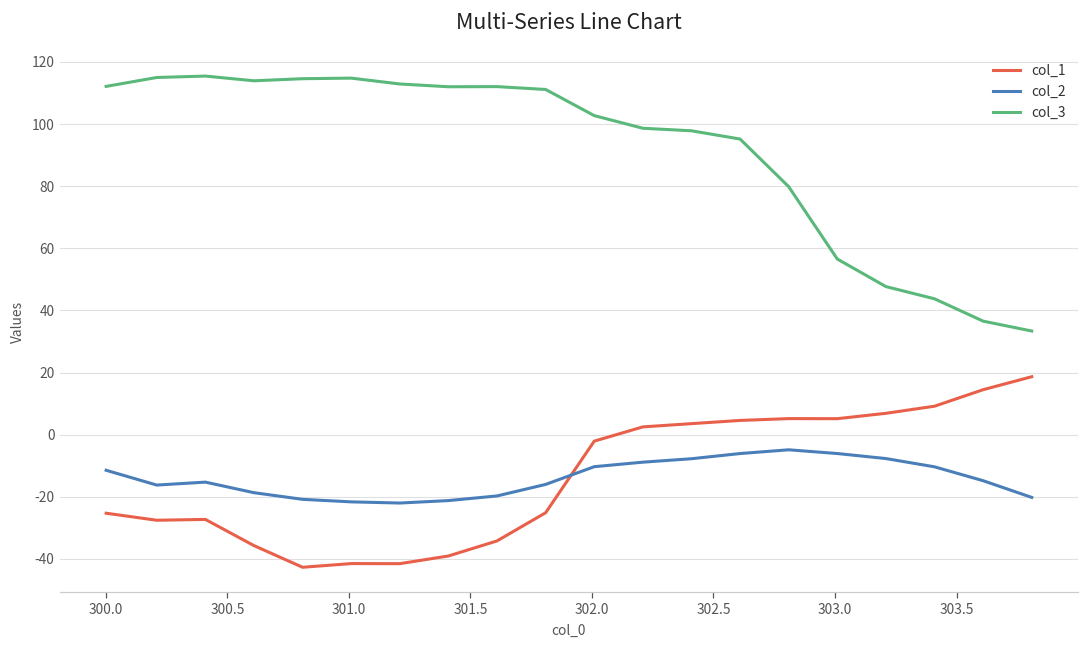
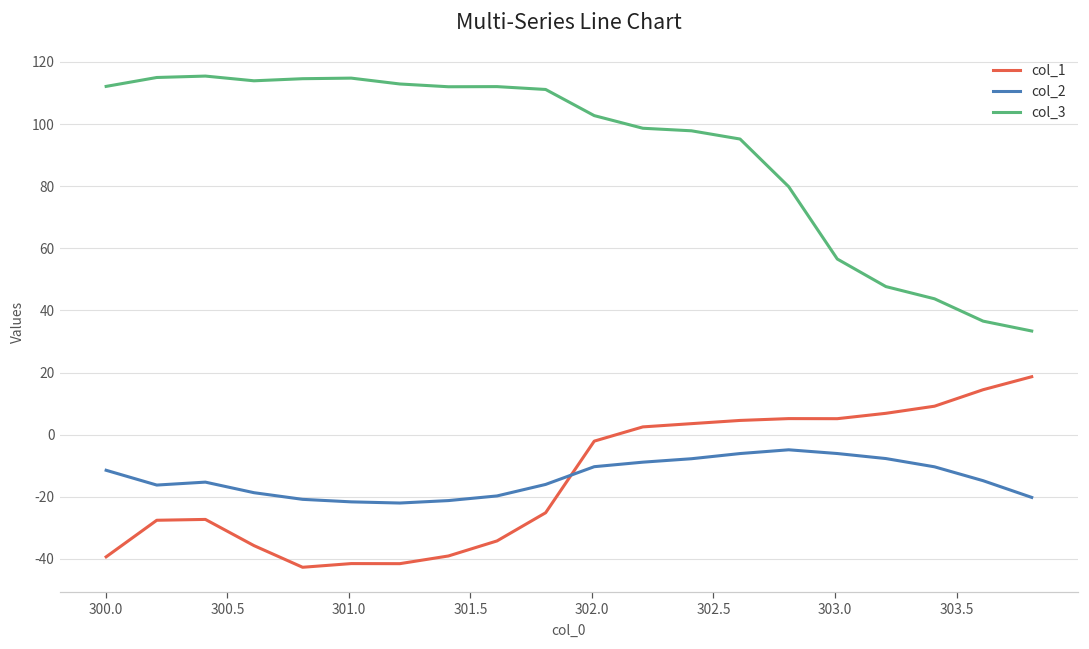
col_1, 300.0: -25 -> -39
